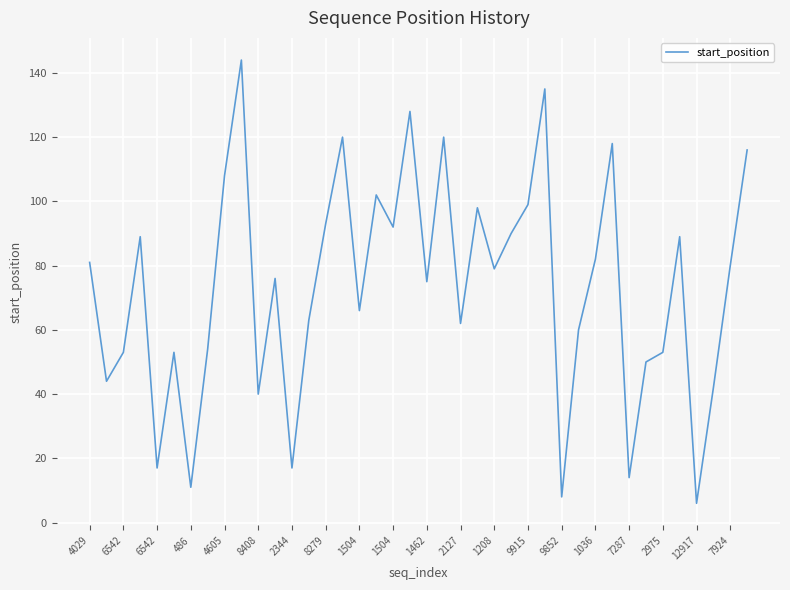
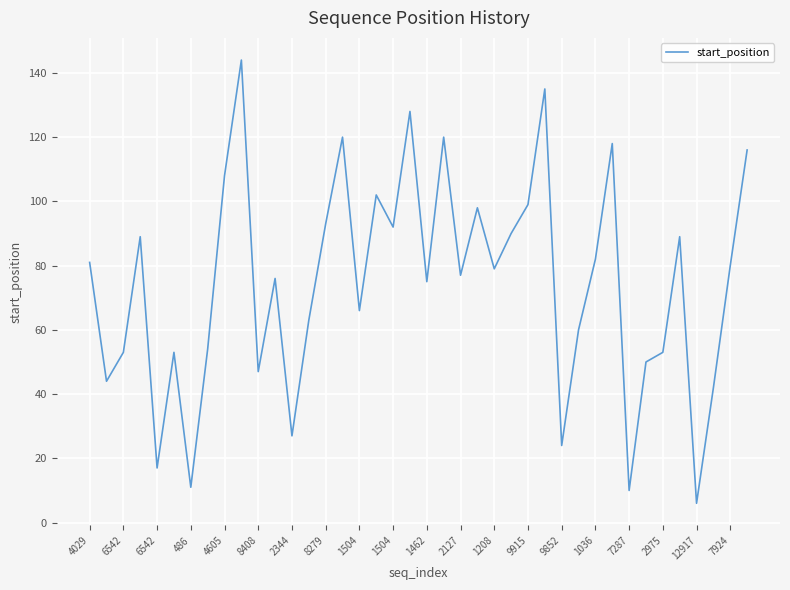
8408: 40 -> 47
2344: 17 -> 27
2127: 62 -> 77
9852: 8 -> 24
7287: 14 -> 10
